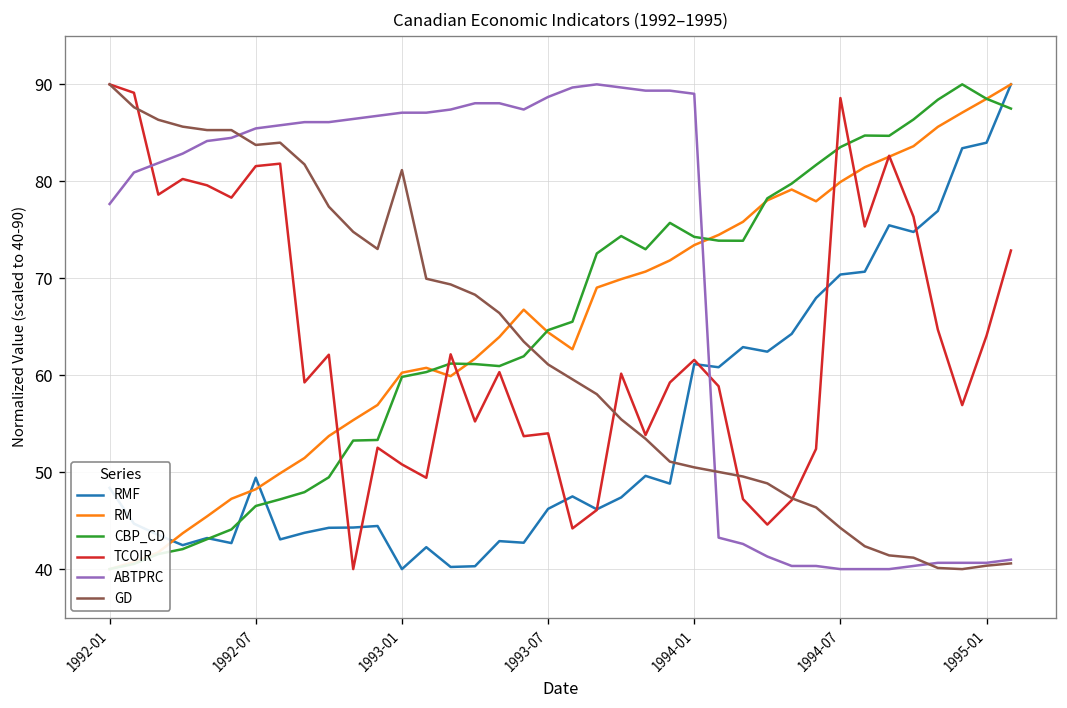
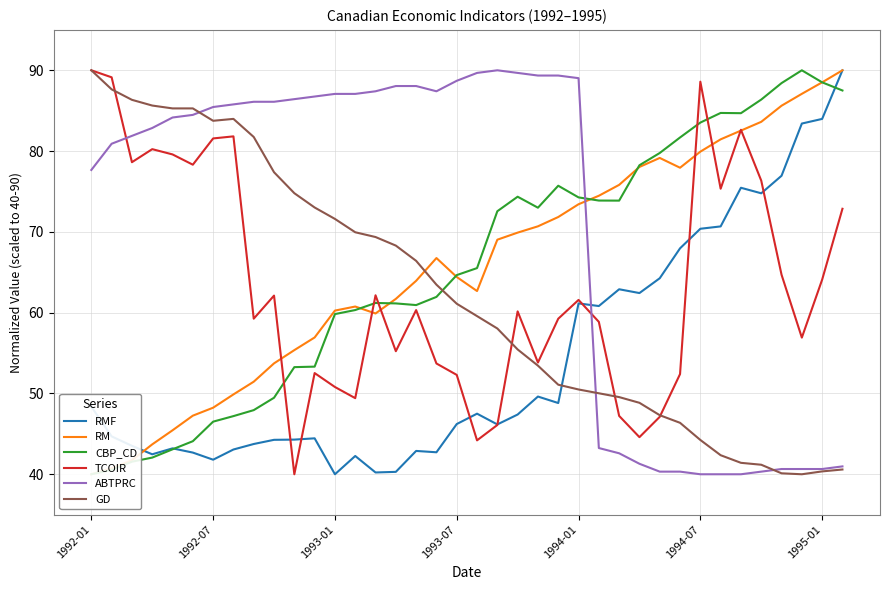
RMF, 1992-07: 49 -> 42
GD, 1993-01: 81 -> 72
TCOIR, 1993-07: 54 -> 52
